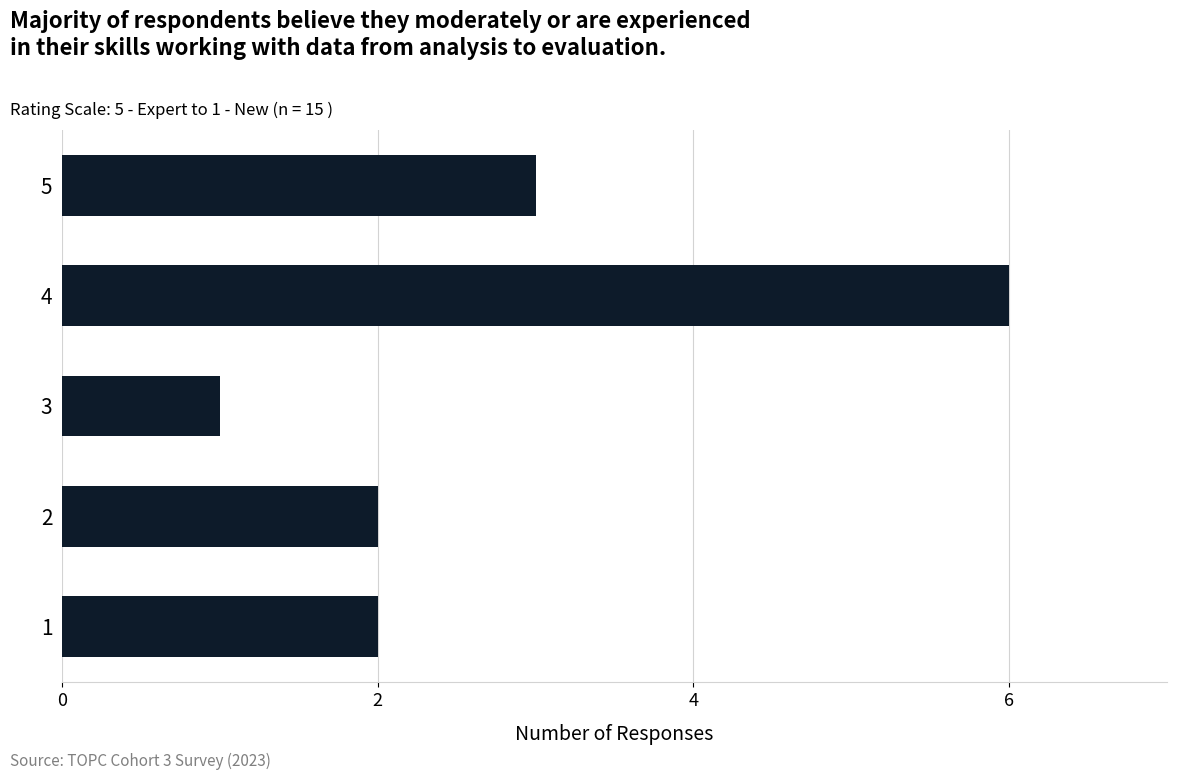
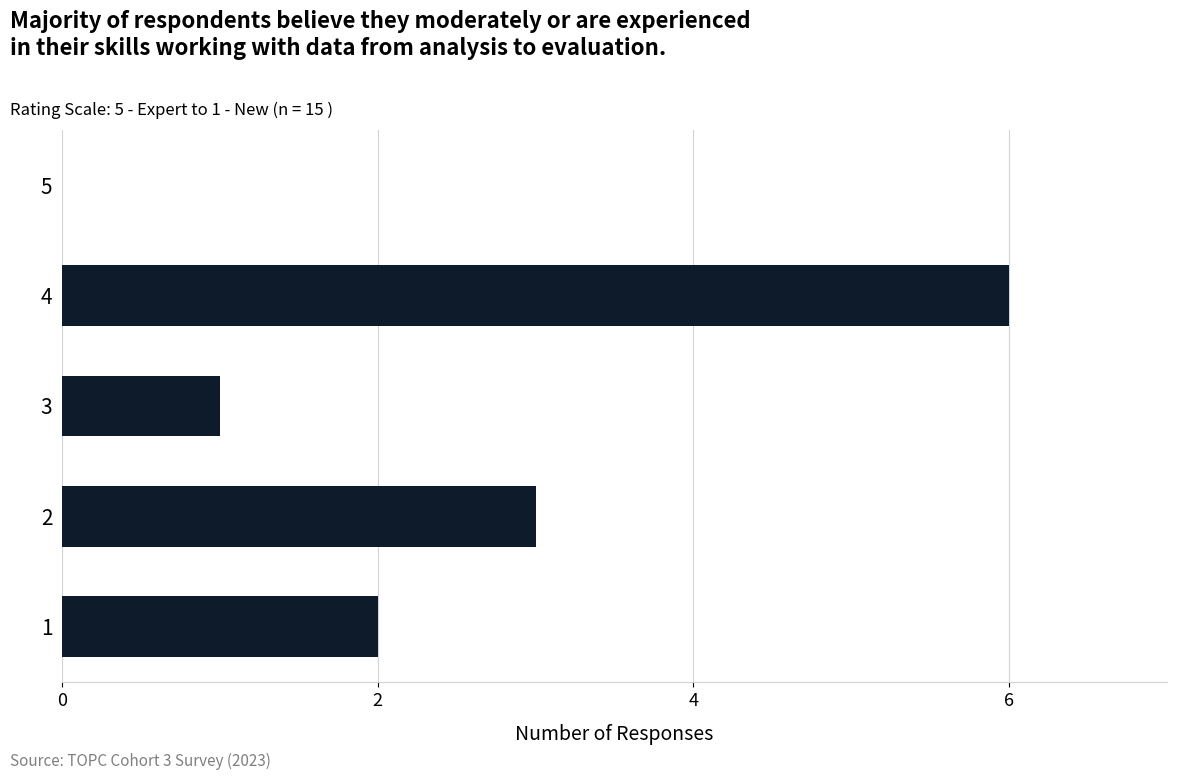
5: 3 -> 0
2: 2 -> 3
